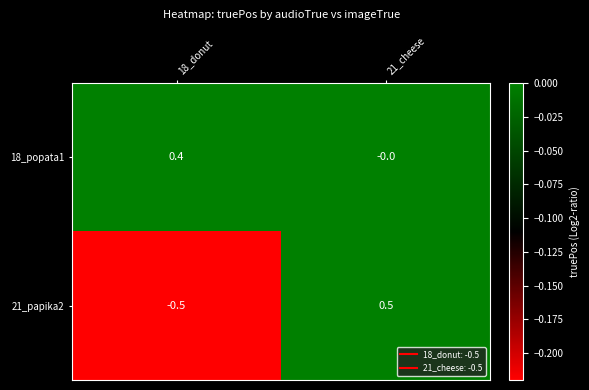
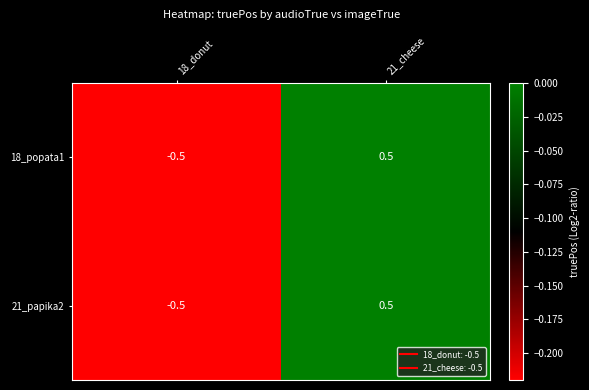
18_popata1, 18_donut: 0.4 -> -0.5
18_popata1, 21_cheese: -0.0 -> 0.5
